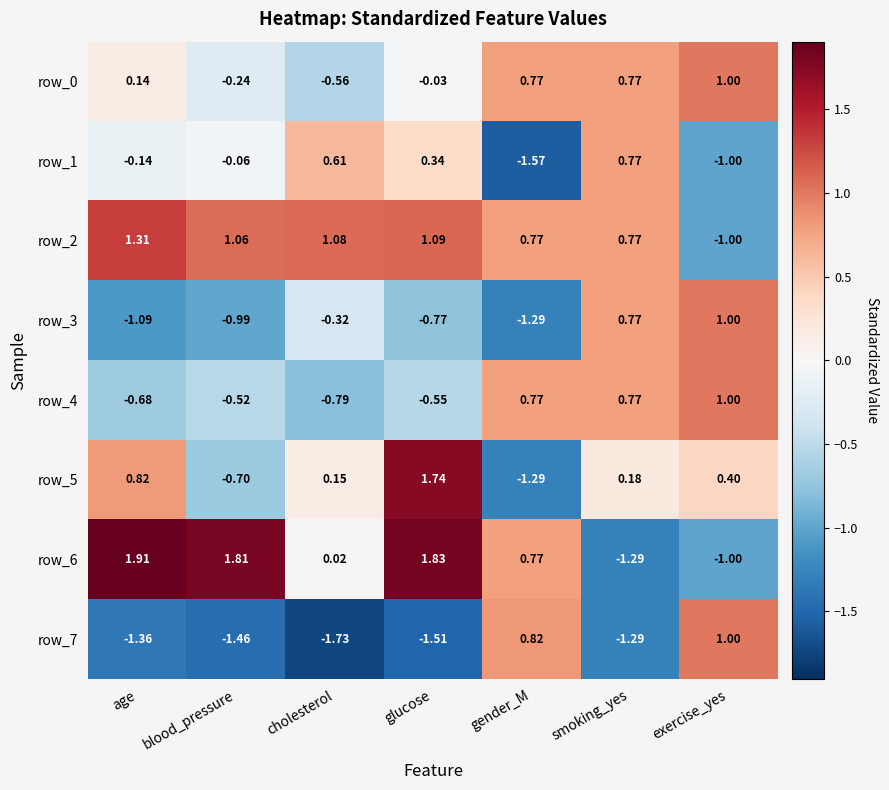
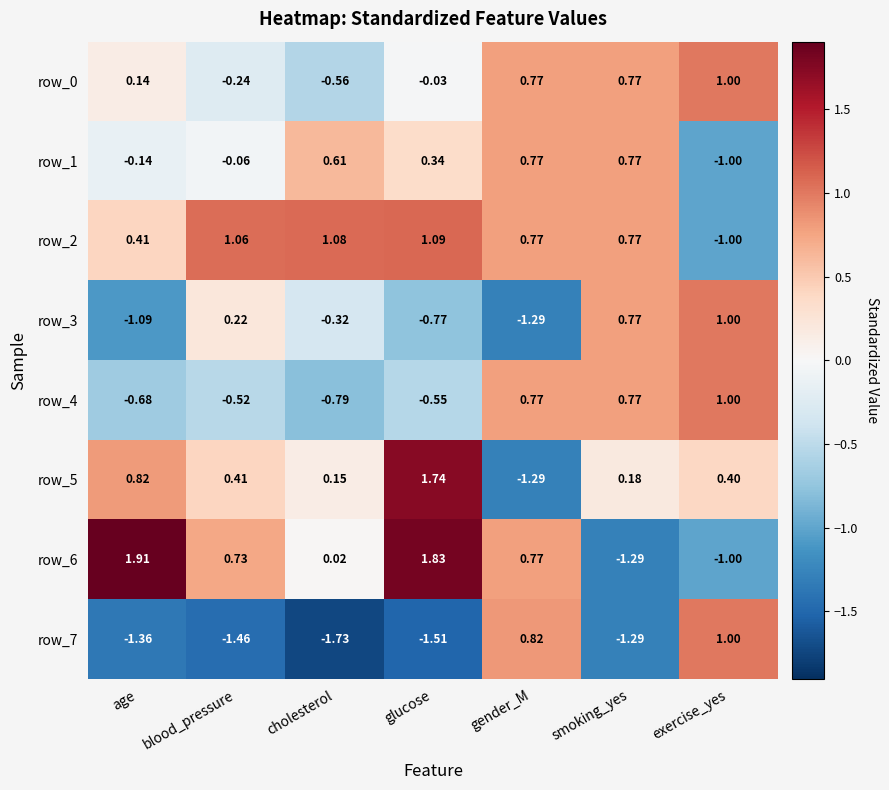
row_1, gender_M: -1.57 -> 0.77
row_2, age: 1.31 -> 0.41
row_3, blood_pressure: -0.99 -> 0.22
row_5, blood_pressure: -0.70 -> 0.41
row_6, blood_pressure: 1.81 -> 0.73
